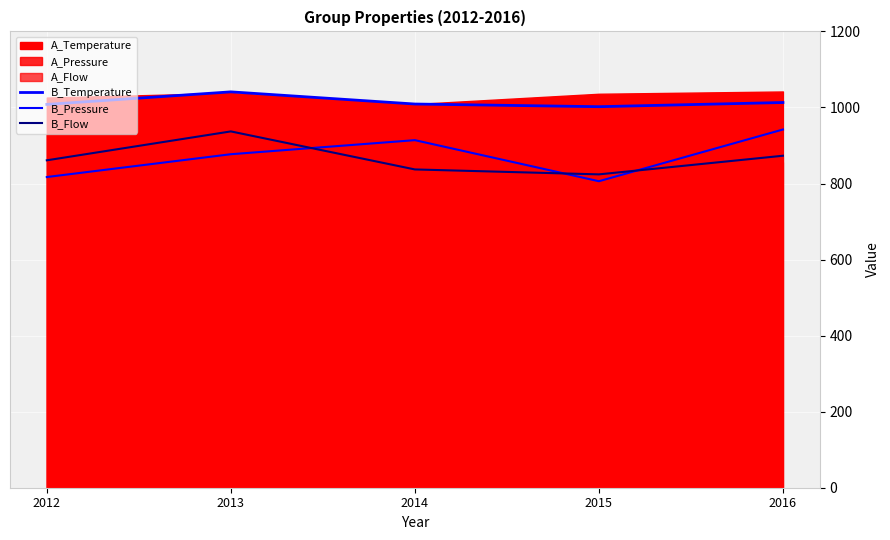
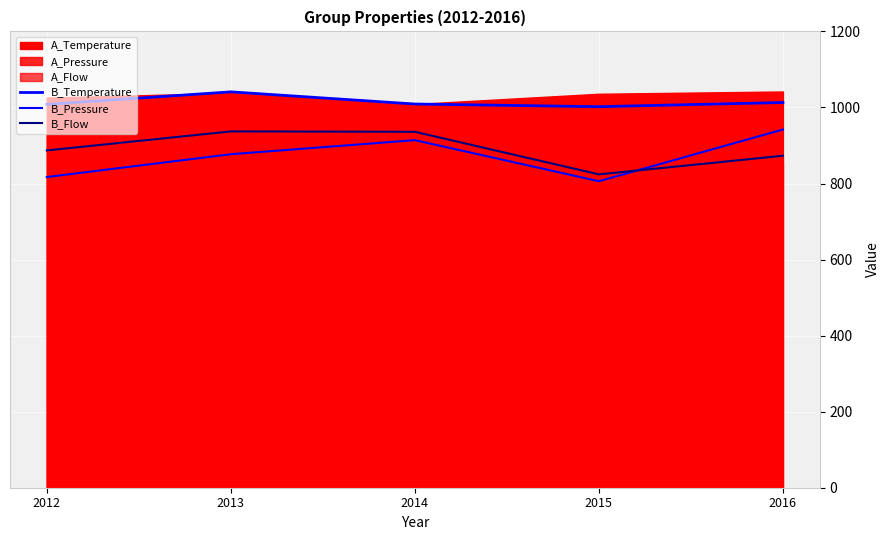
B_Flow, 2012: 860 -> 890
B_Flow, 2014: 840 -> 940
